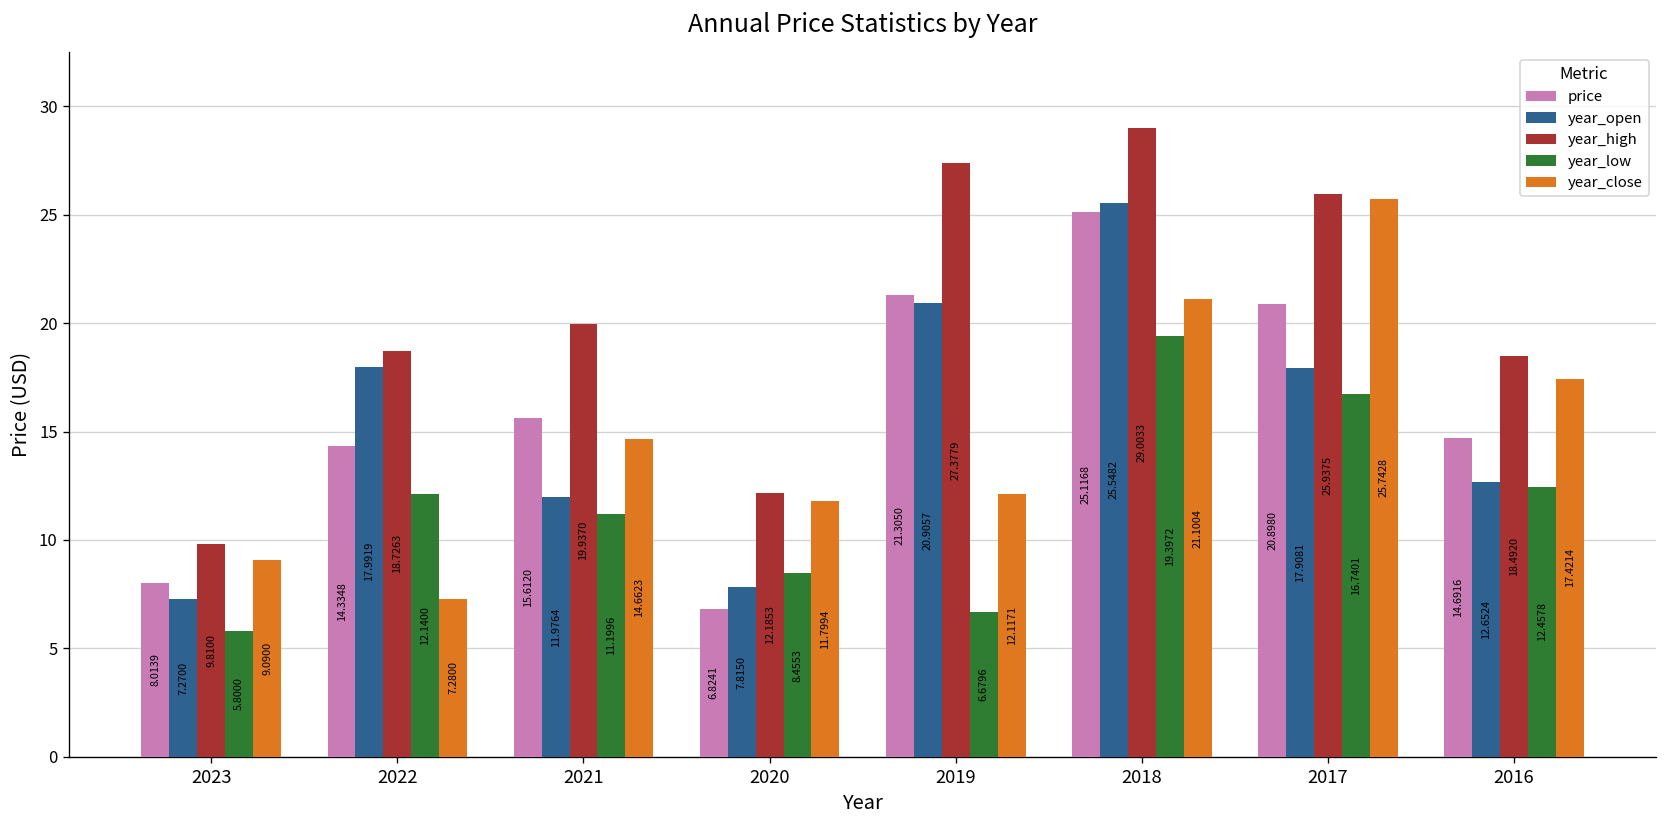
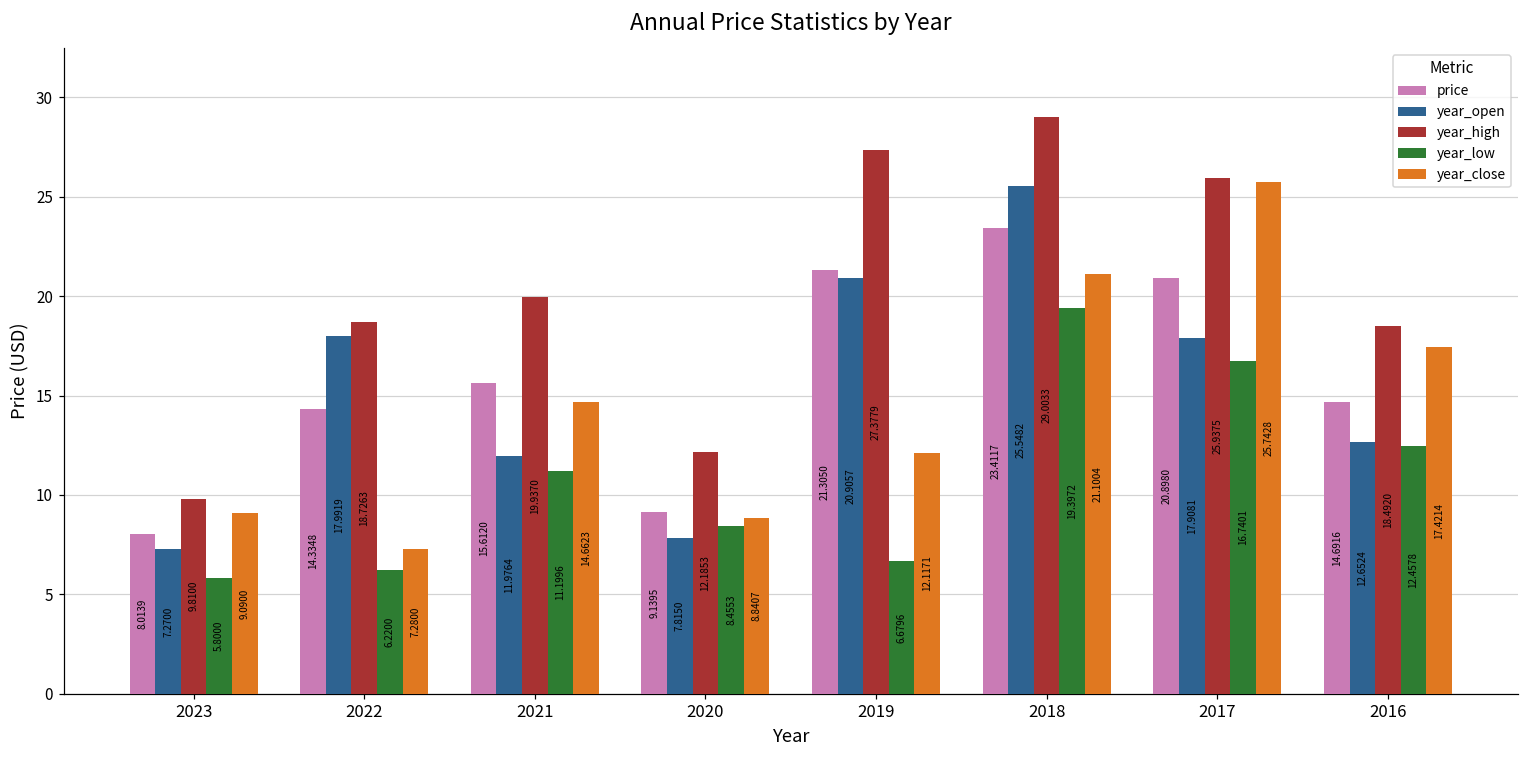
year_low, 2022: 12.1400 -> 6.2200
price, 2020: 6.8241 -> 9.1395
year_close, 2020: 11.7994 -> 8.8407
price, 2018: 25.1168 -> 23.4117
